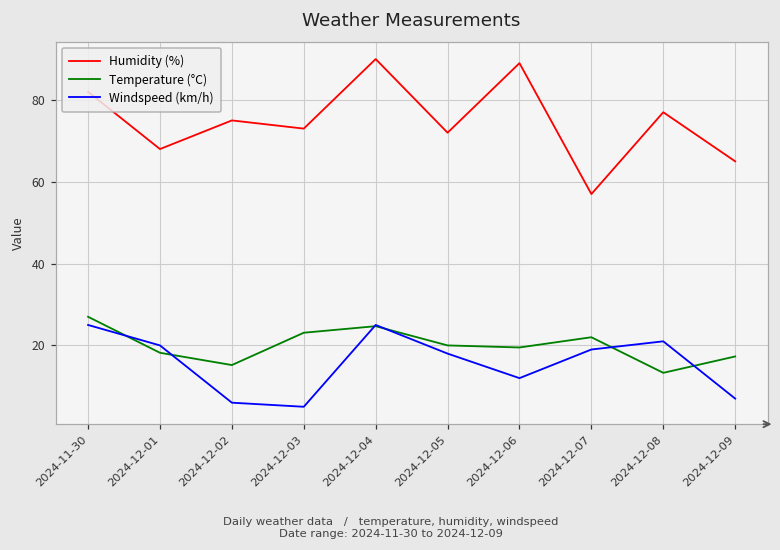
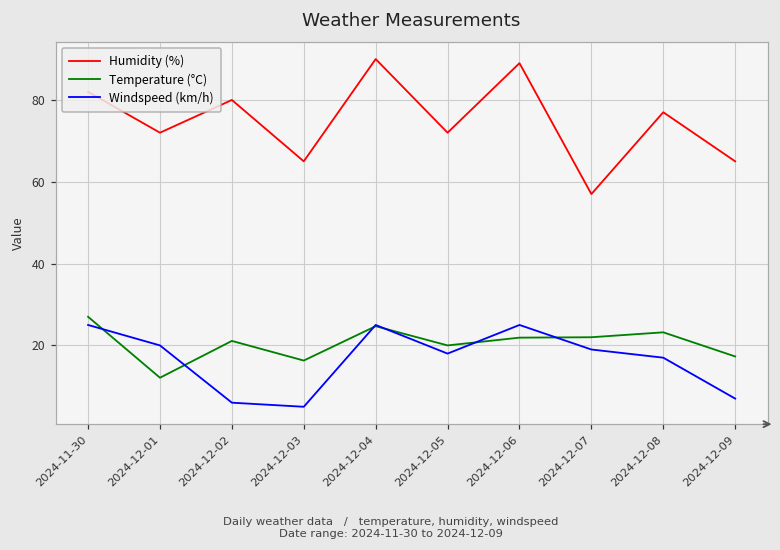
Humidity (%), 2024-12-01: 68 -> 72
Temperature (°C), 2024-12-01: 18 -> 12
Humidity (%), 2024-12-02: 75 -> 80
Temperature (°C), 2024-12-02: 15 -> 21
Humidity (%), 2024-12-03: 73 -> 65
Temperature (°C), 2024-12-03: 23 -> 16
Temperature (°C), 2024-12-06: 20 -> 22
Windspeed (km/h), 2024-12-06: 12 -> 25
Temperature (°C), 2024-12-08: 13 -> 23
Windspeed (km/h), 2024-12-08: 21 -> 17
